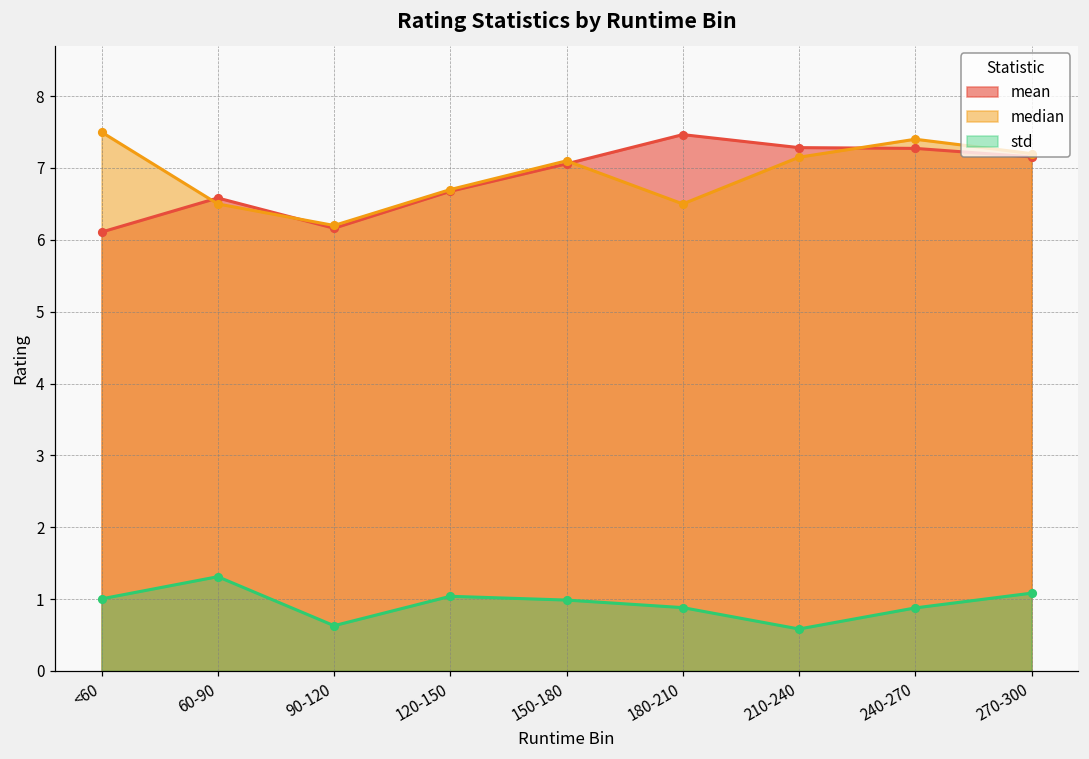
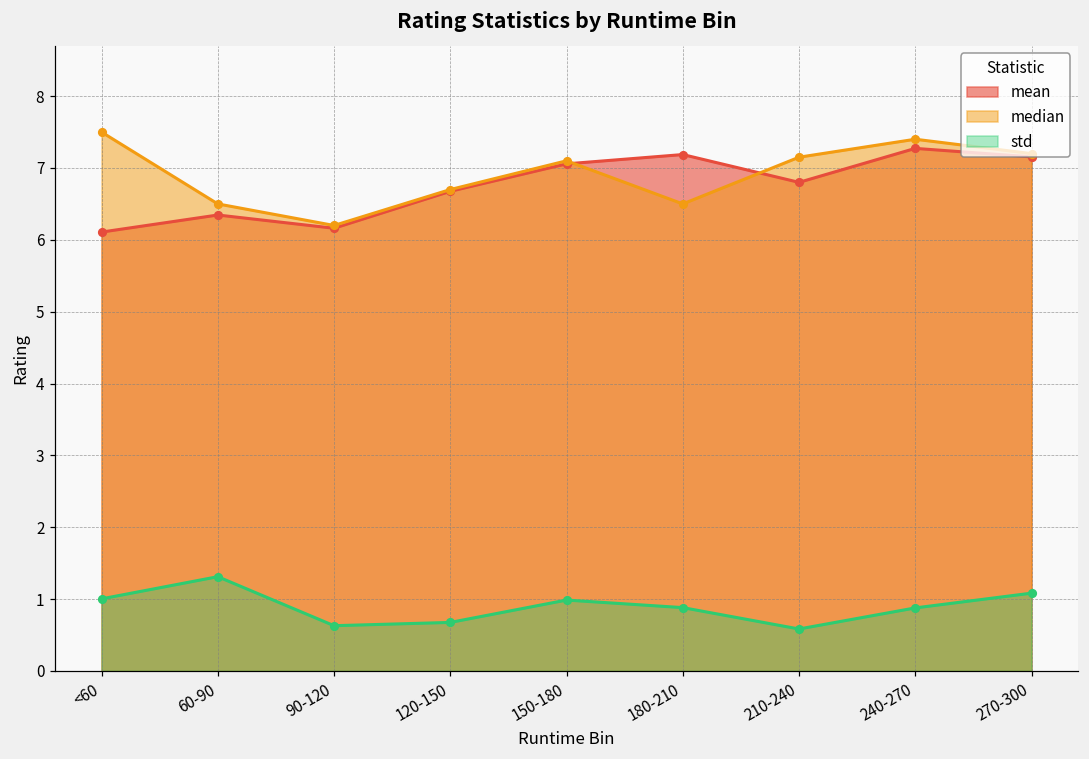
mean, 60-90: 6.6 -> 6.3
std, 120-150: 1.0 -> 0.7
mean, 180-210: 7.5 -> 7.2
mean, 210-240: 7.3 -> 6.8
